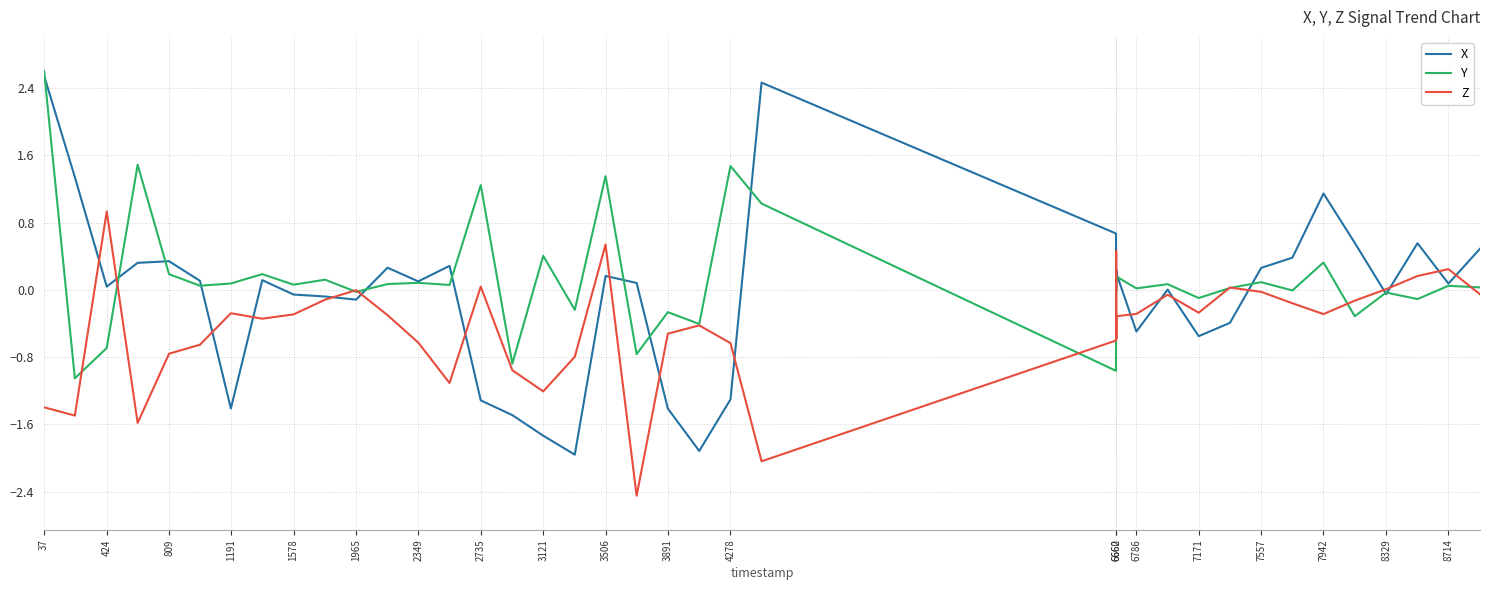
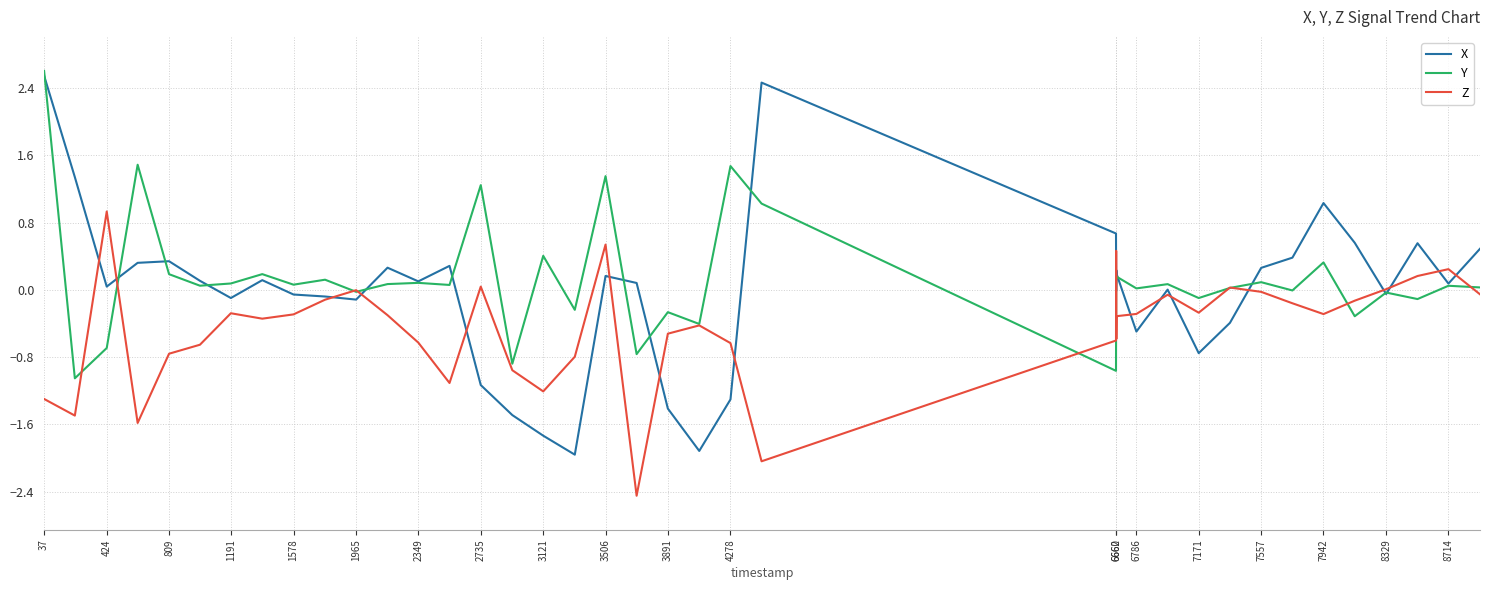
Z, 37: -1.4 -> -1.3
X, 1191: -1.4 -> -0.1
X, 2735: -1.3 -> -1.1
X, 7171: -0.6 -> -0.8
X, 7942: 1.1 -> 1.0
